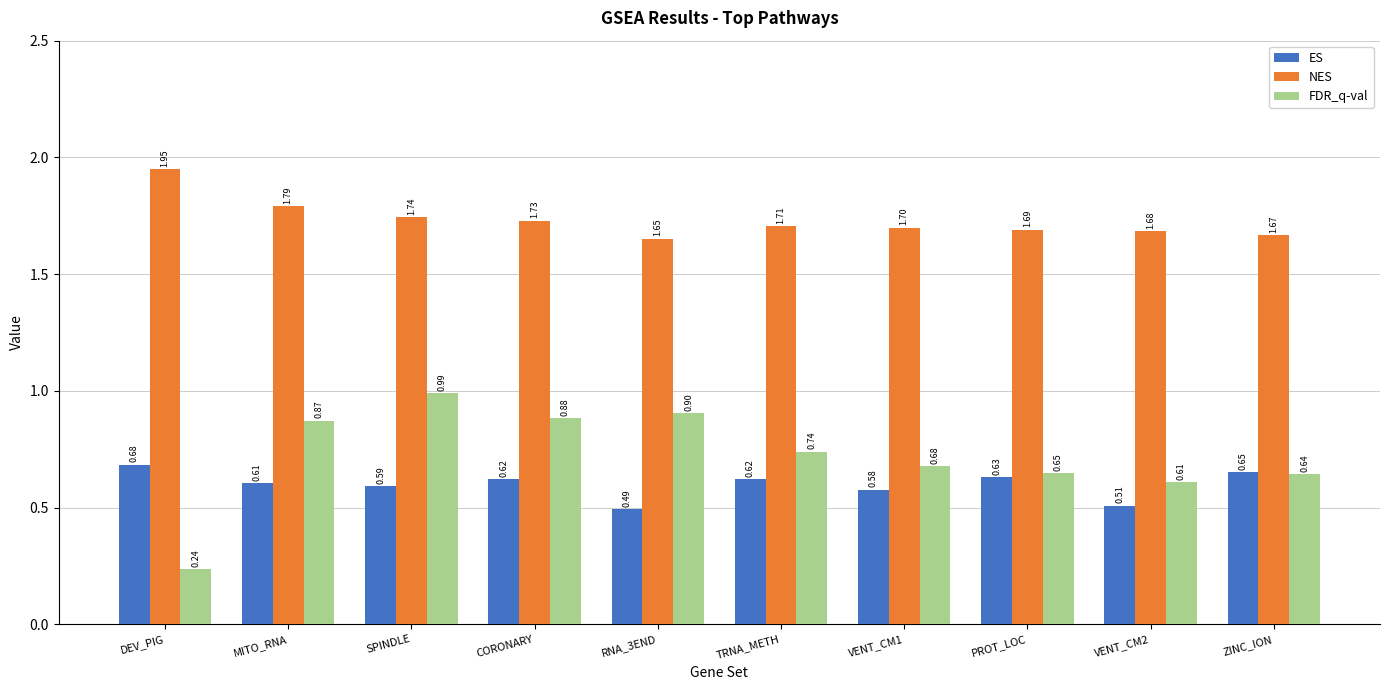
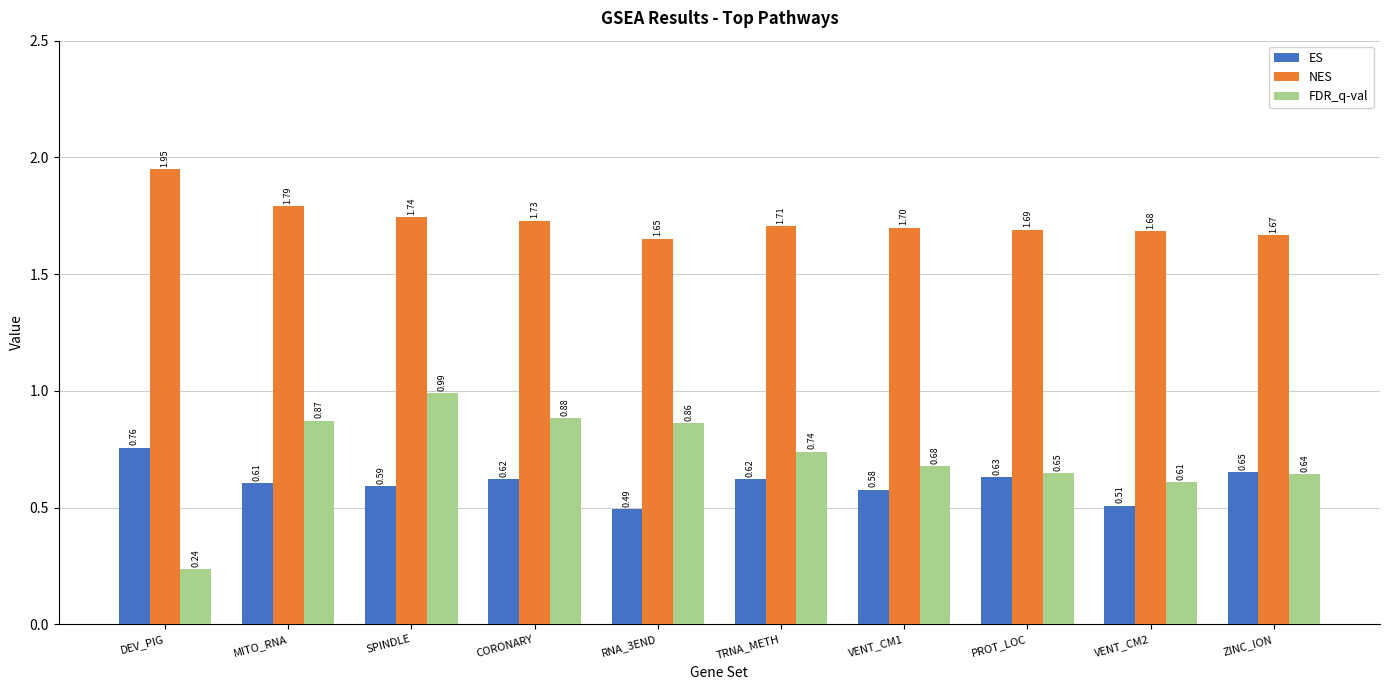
ES, DEV_PIG: 0.68 -> 0.76
FDR_q-val, RNA_3END: 0.90 -> 0.86
